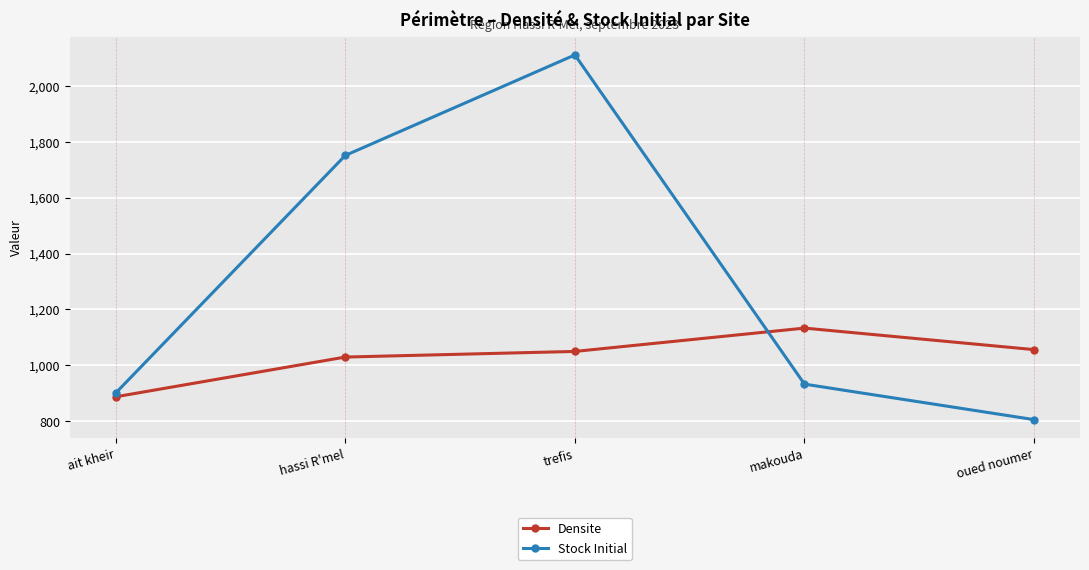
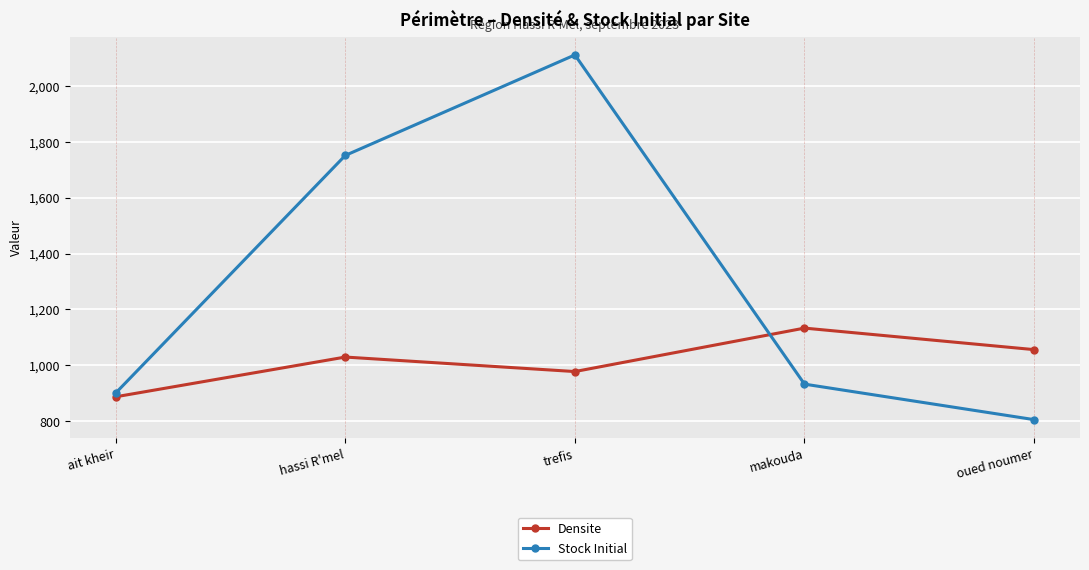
Densite, trefis: 1,050 -> 980
